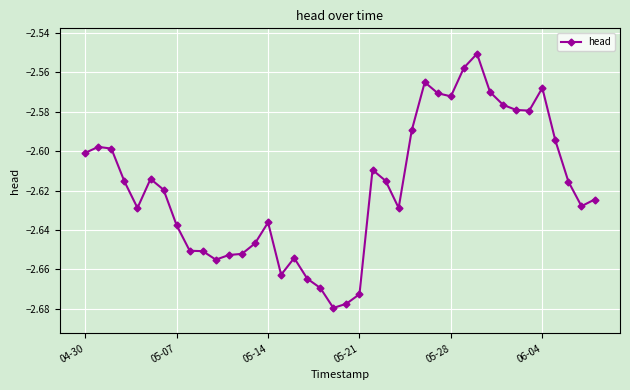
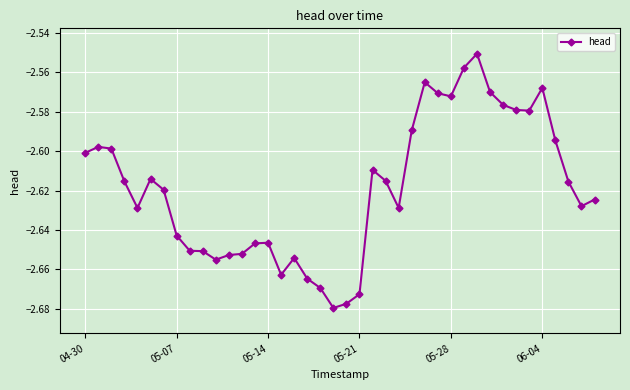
05-07: -2.638 -> -2.643
05-14: -2.636 -> -2.646
